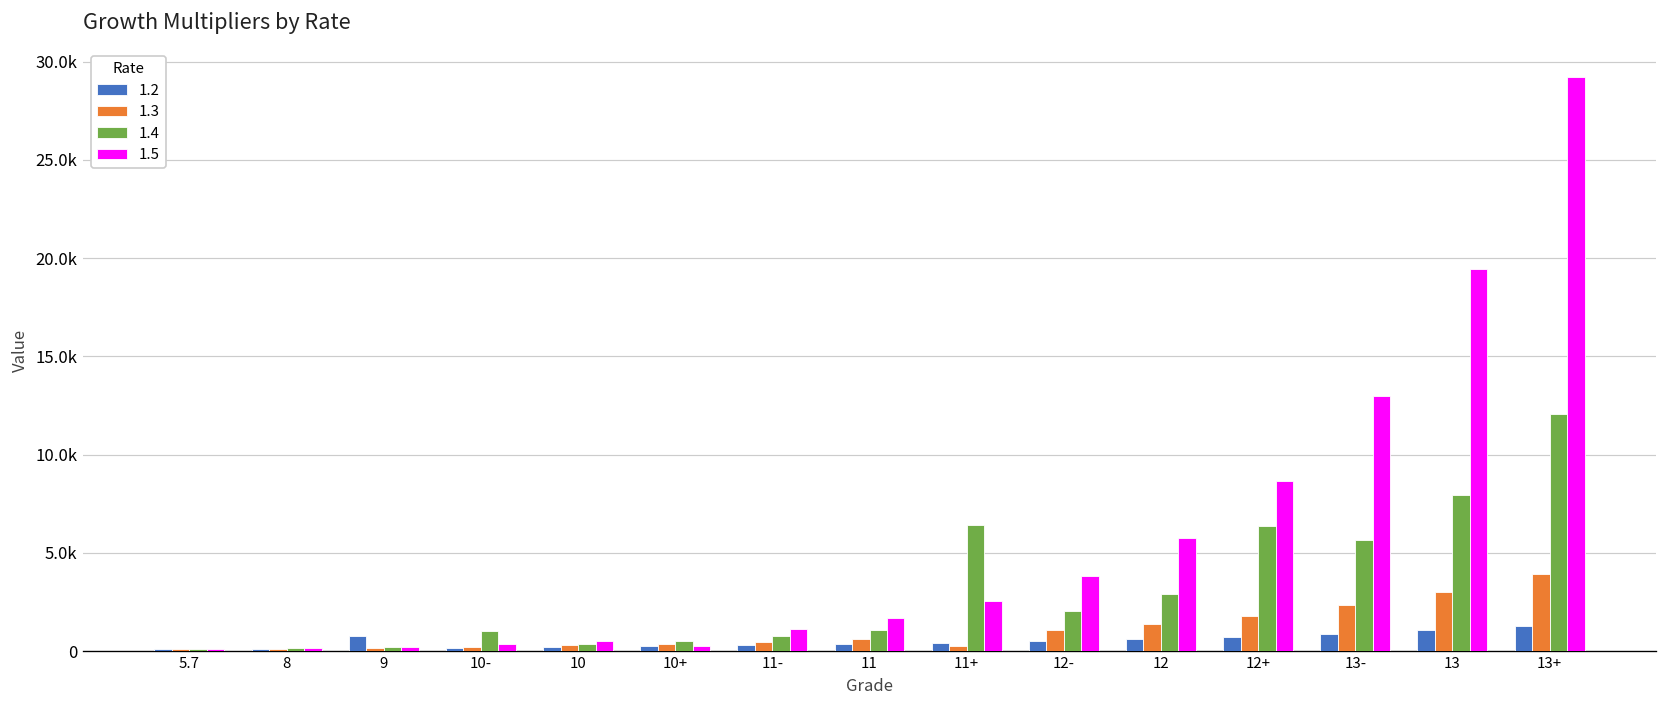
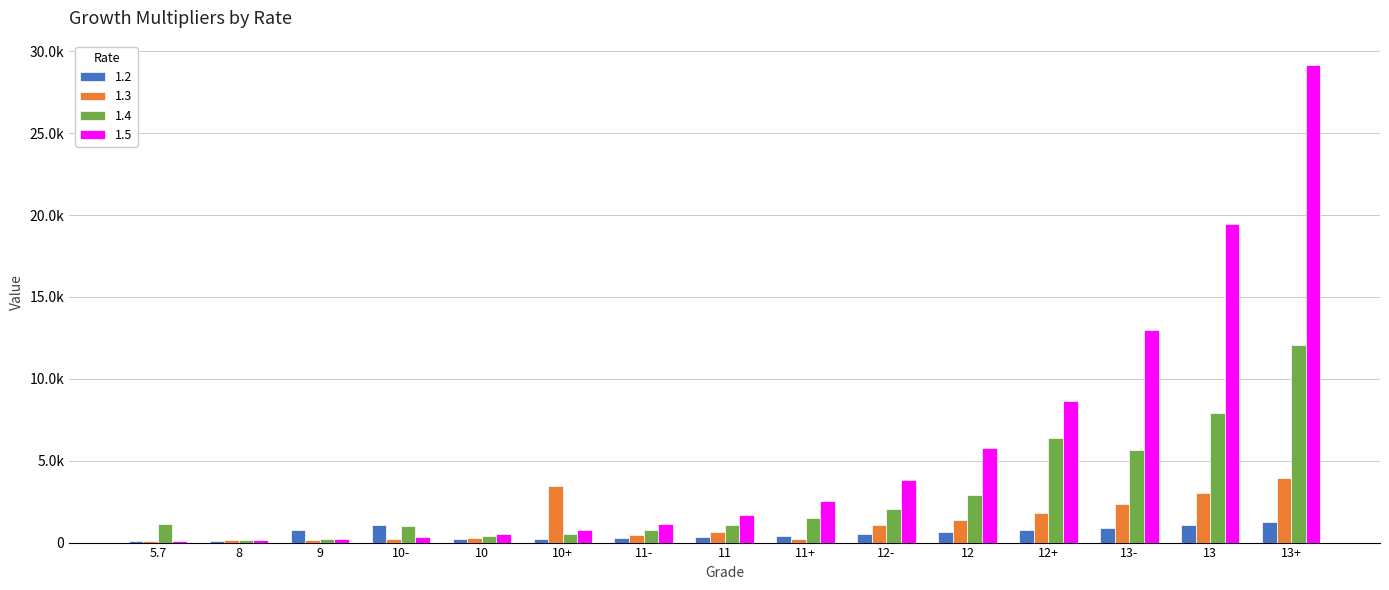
1.4, 5.7: 100 -> 1100
1.2, 10-: 200 -> 1000
1.3, 10+: 400 -> 3400
1.5, 10+: 300 -> 800
1.4, 11+: 6400 -> 1500
